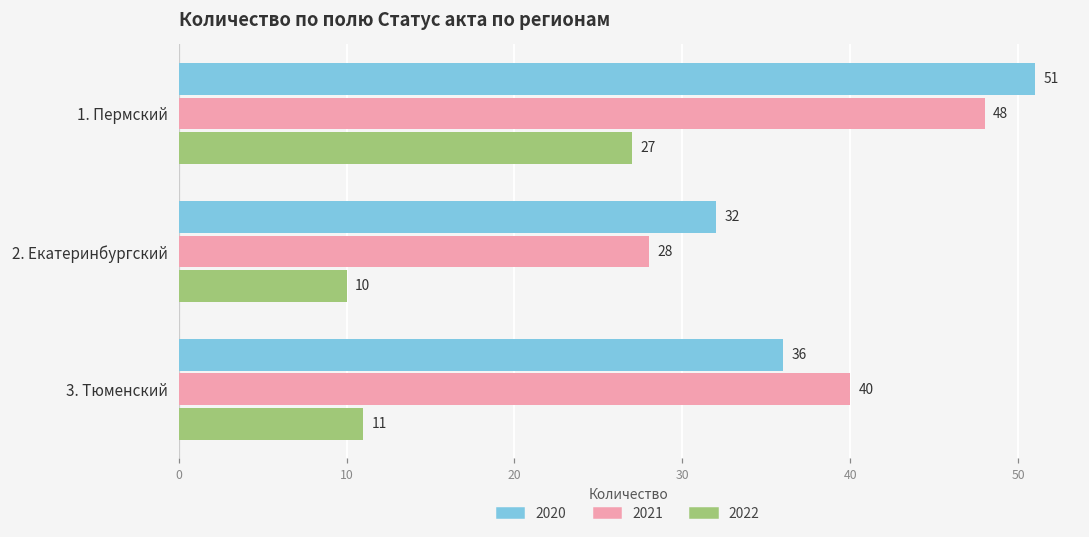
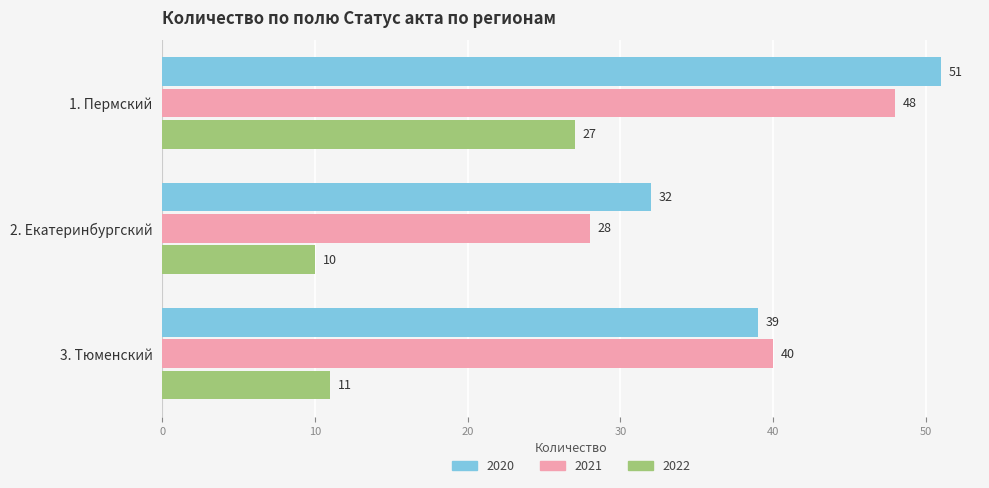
2020, 3. Тюменский: 36 -> 39
